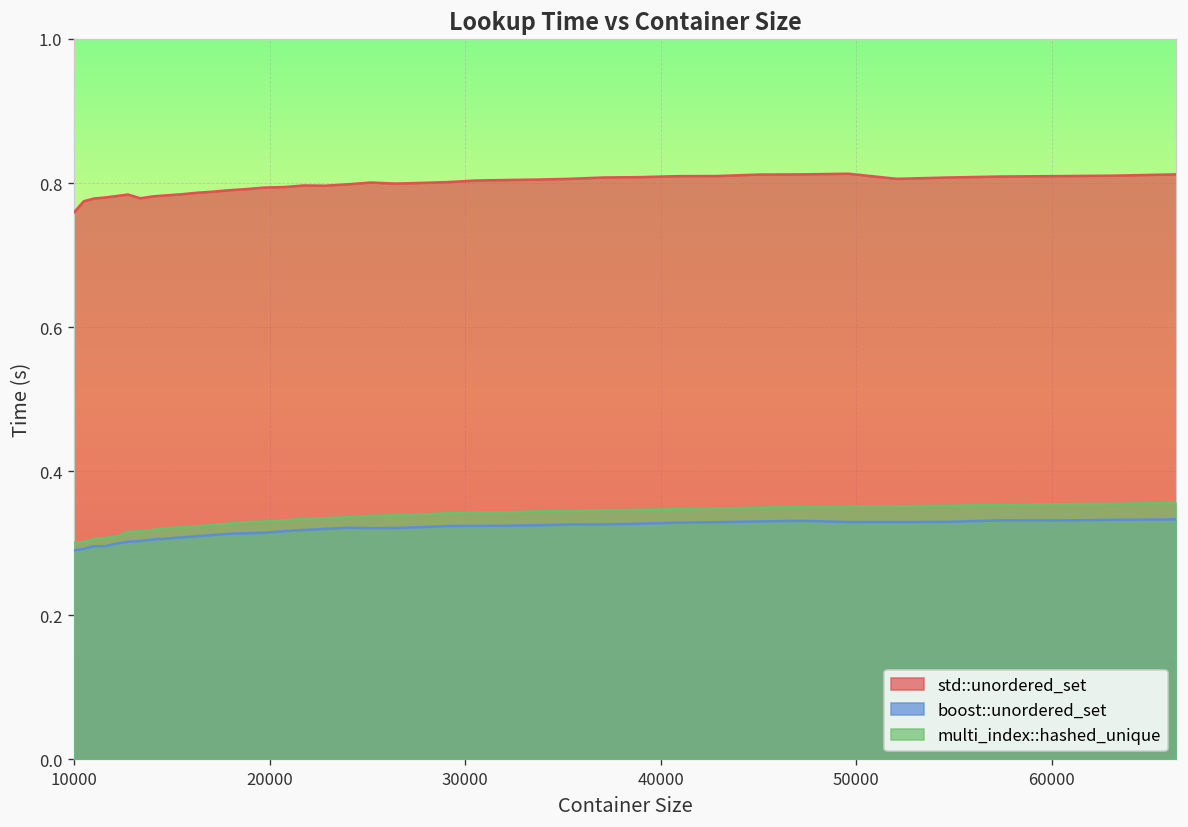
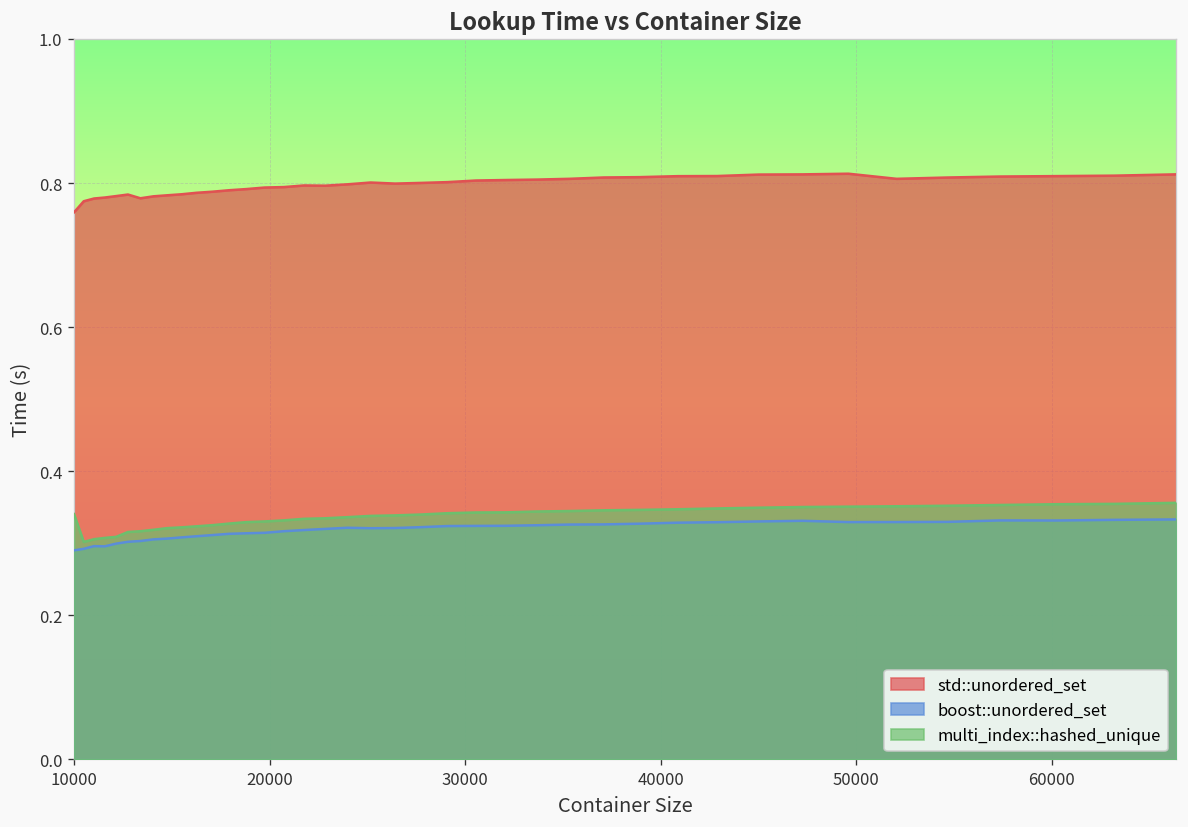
multi_index::hashed_unique, 10000: 0.30 -> 0.34
